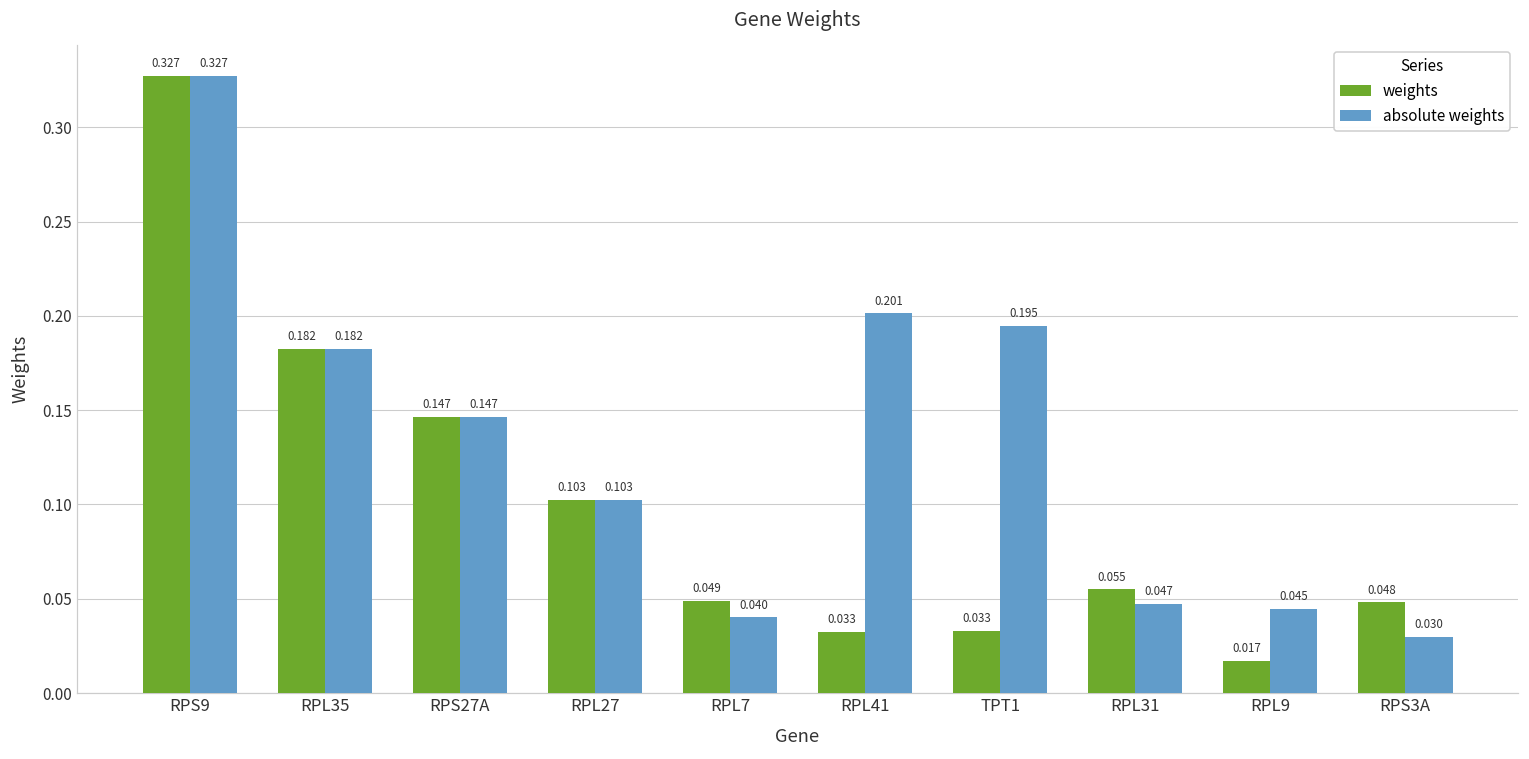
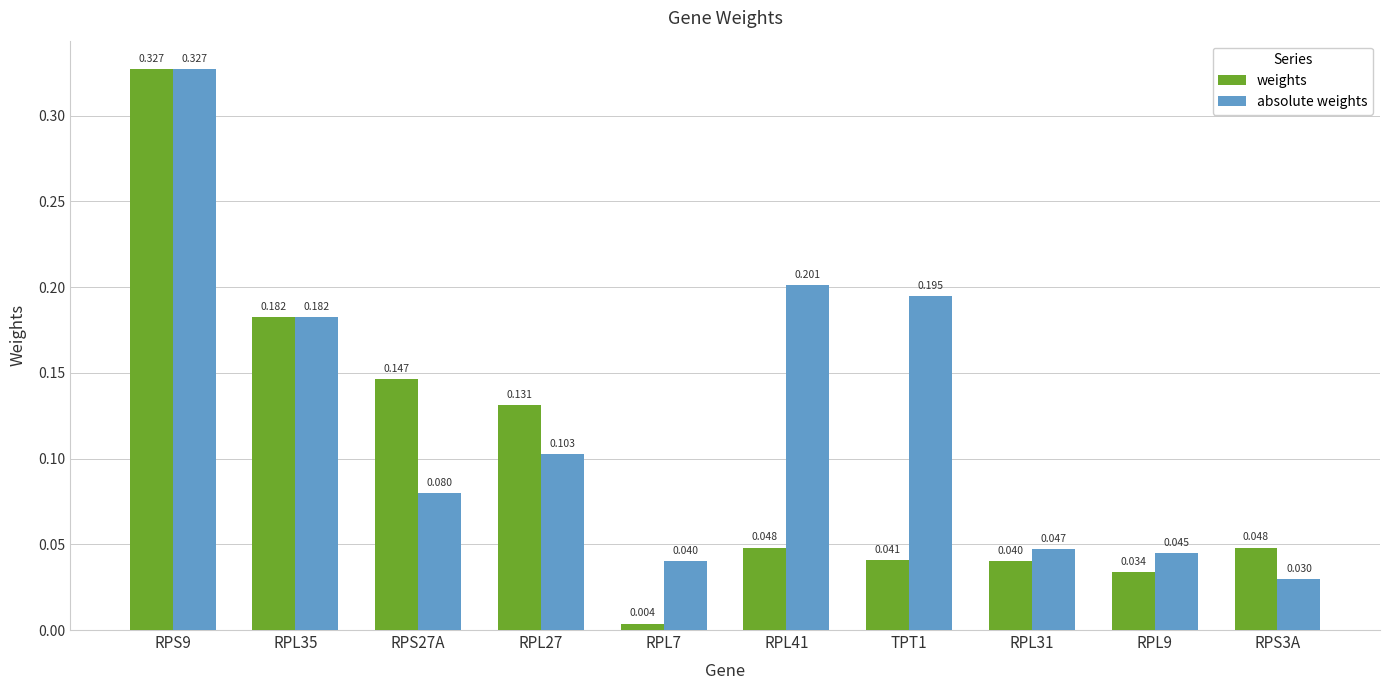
absolute weights, RPS27A: 0.147 -> 0.080
weights, RPL27: 0.103 -> 0.131
weights, RPL7: 0.049 -> 0.004
weights, RPL41: 0.033 -> 0.048
weights, TPT1: 0.033 -> 0.041
weights, RPL31: 0.055 -> 0.040
weights, RPL9: 0.017 -> 0.034
